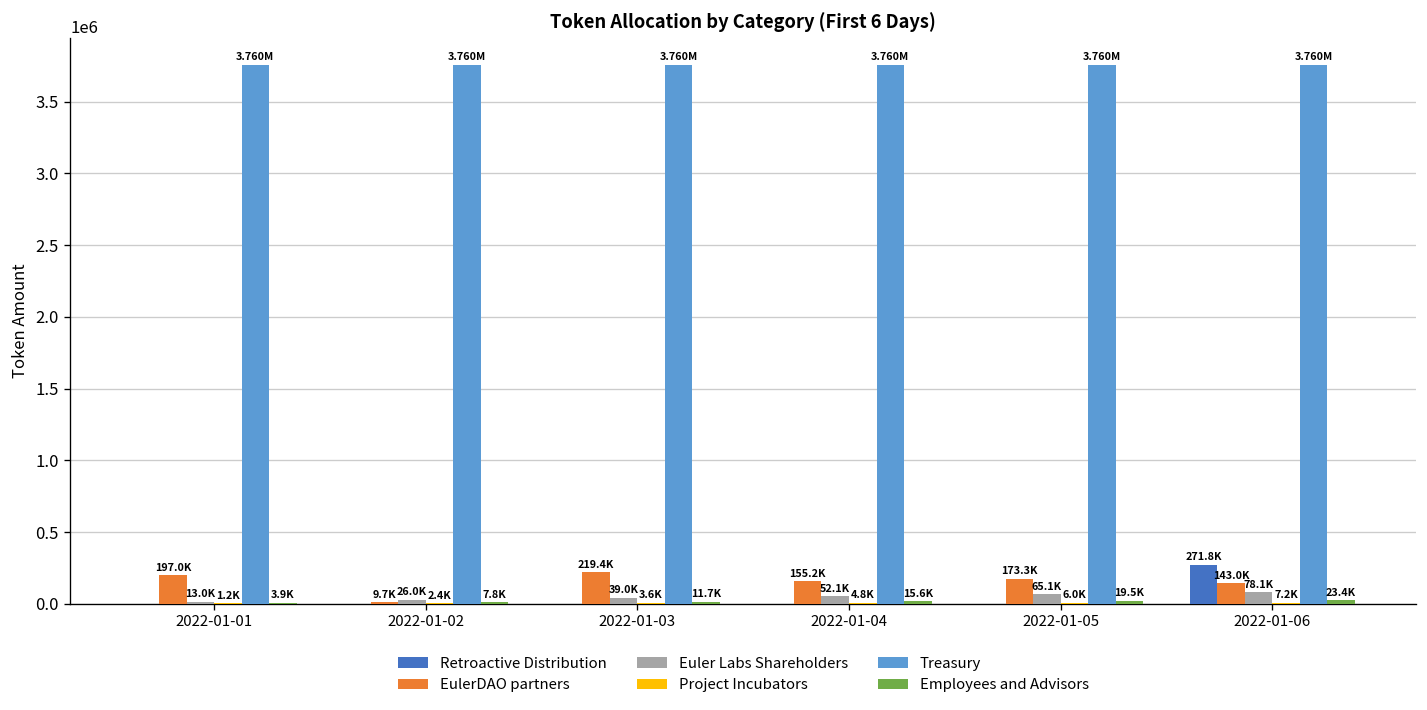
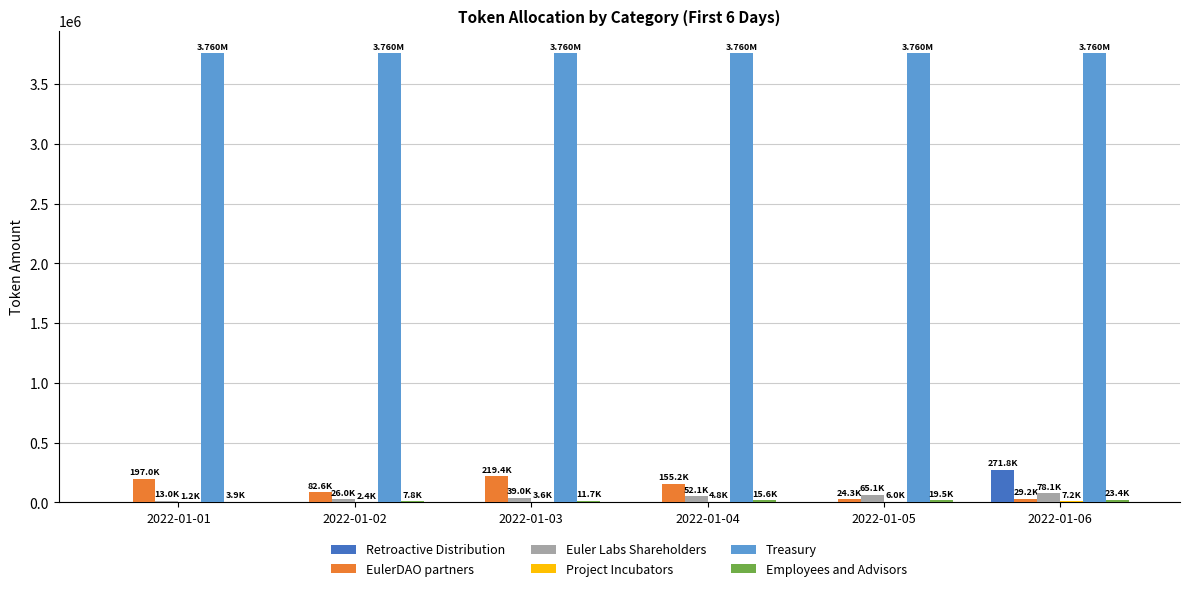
EulerDAO partners, 2022-01-02: 9.7K -> 82.6K
EulerDAO partners, 2022-01-05: 173.3K -> 24.3K
EulerDAO partners, 2022-01-06: 143.0K -> 29.2K
